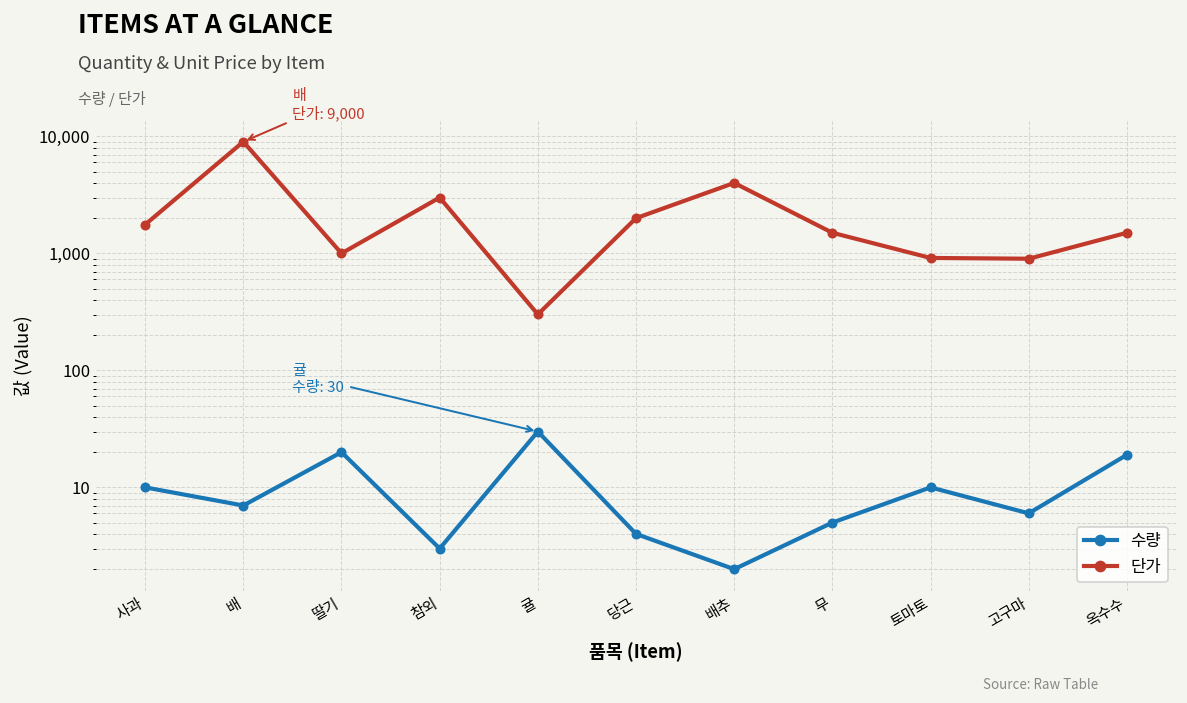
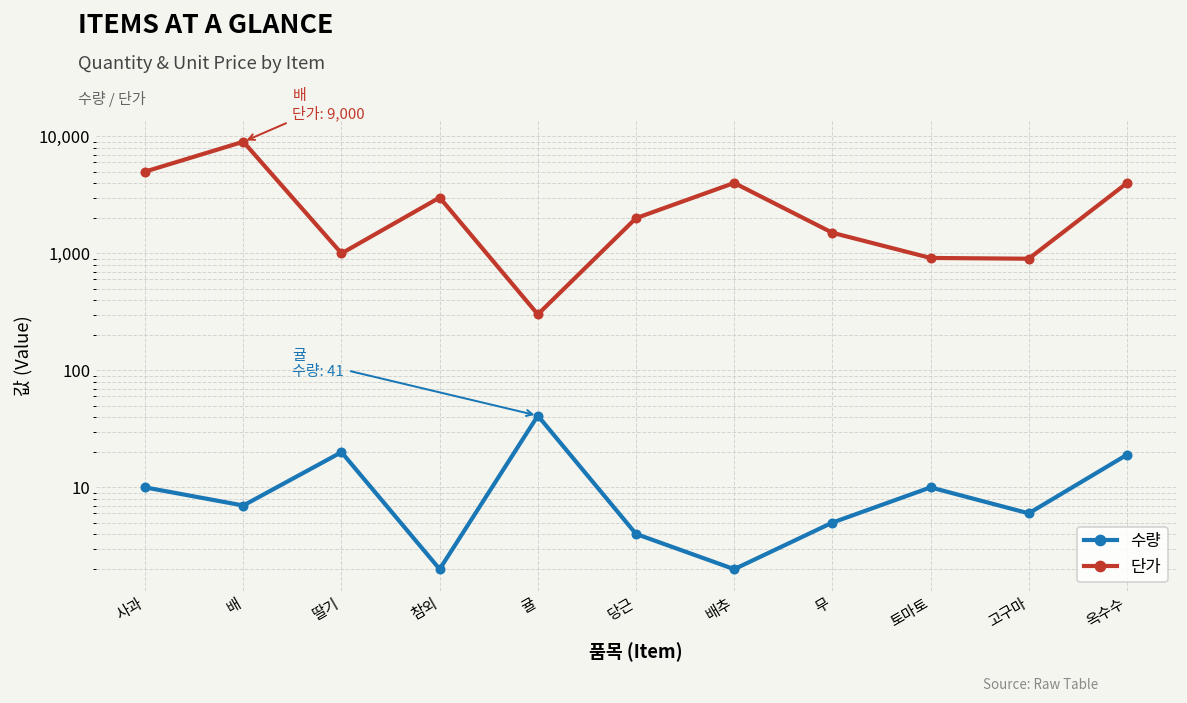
단가, 사과: 1,800 -> 5,000
수량, 참외: 3 -> 2
수량, 귤: 30 -> 41
단가, 옥수수: 1,500 -> 4,000
